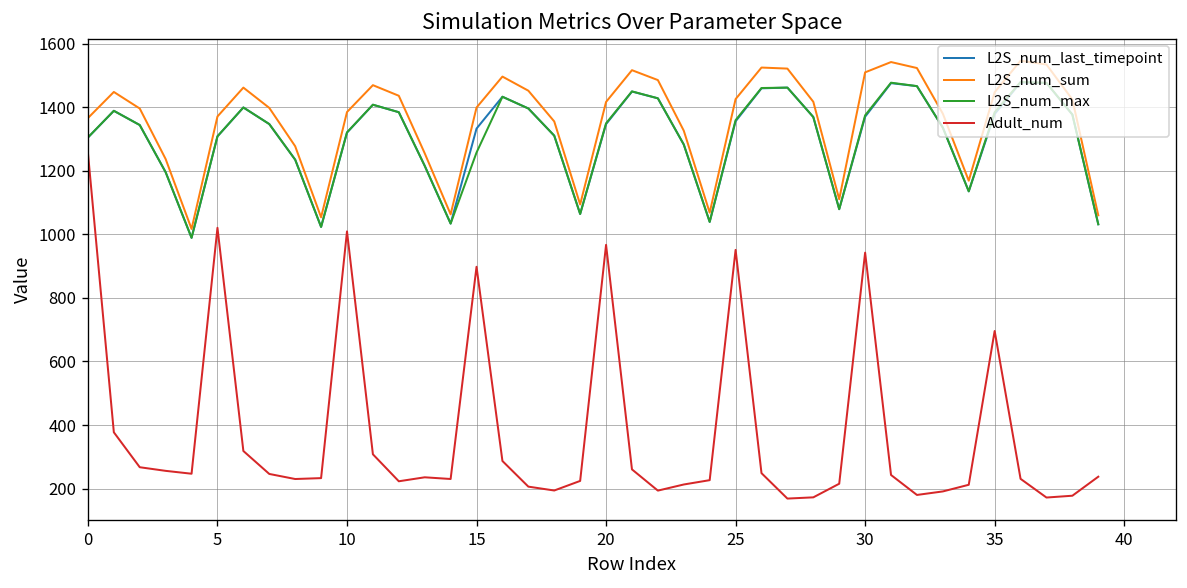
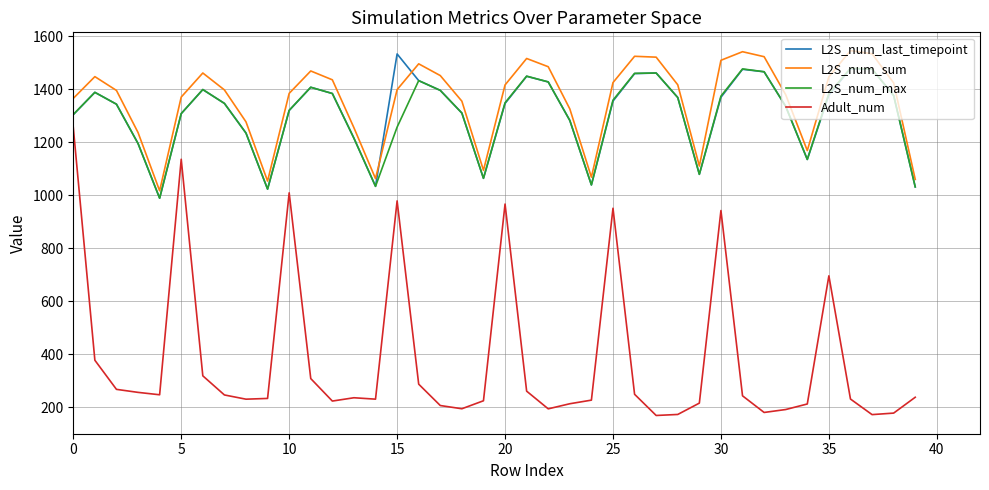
Adult_num, 5: 1020 -> 1140
L2S_num_last_timepoint, 15: 1330 -> 1530
Adult_num, 15: 900 -> 980
